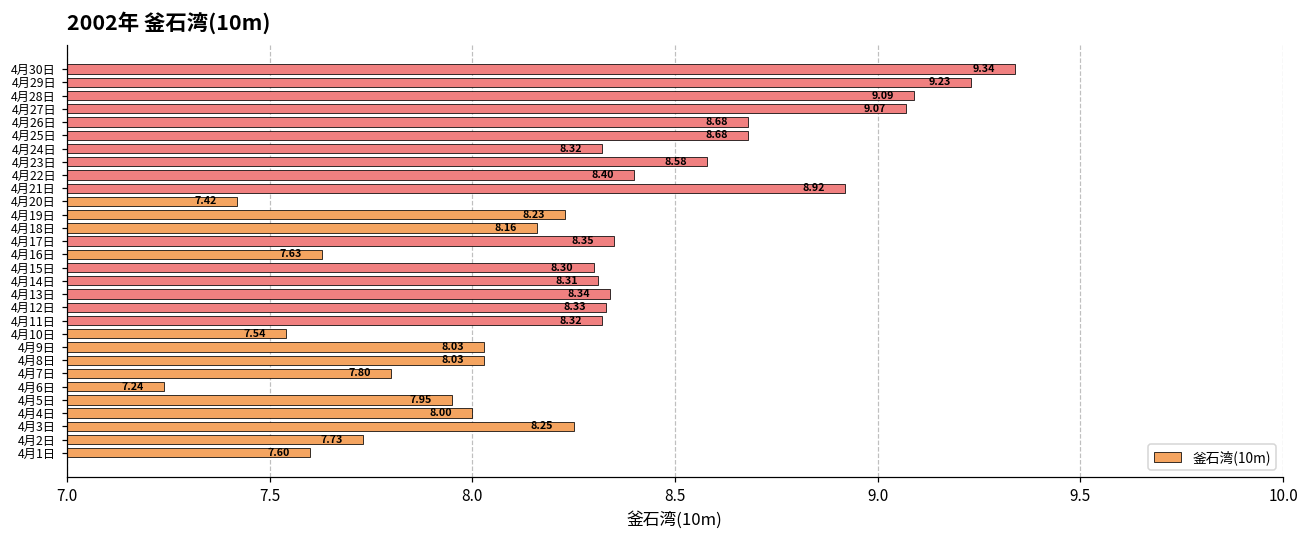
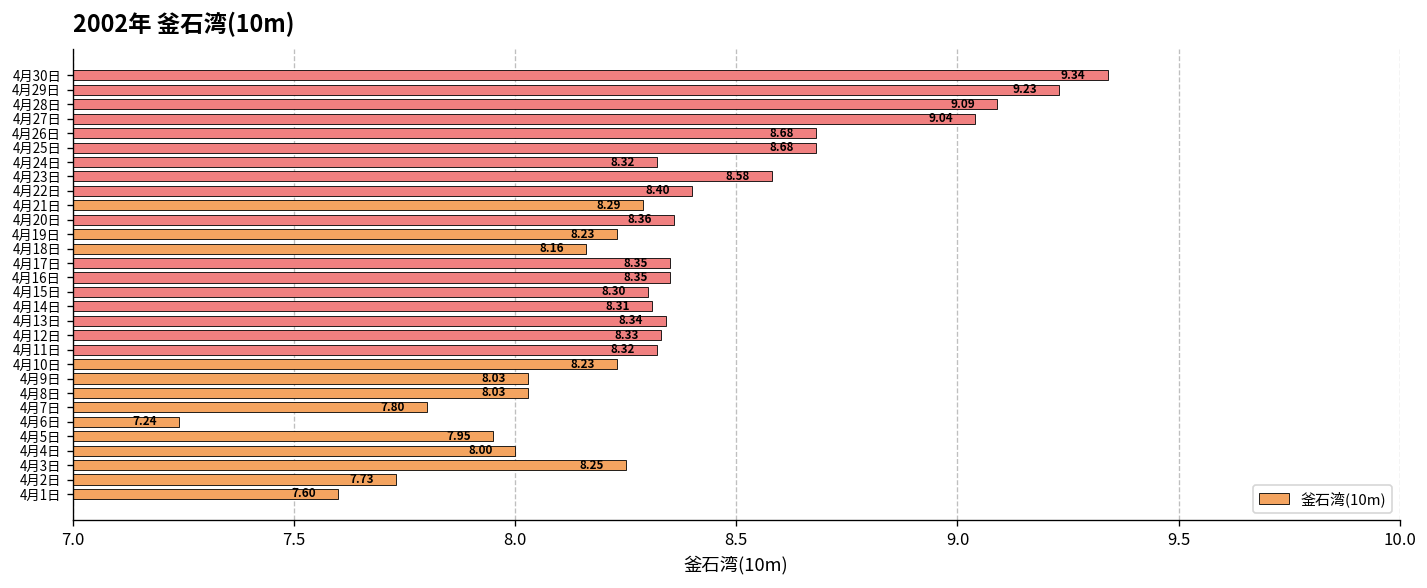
4月27日: 9.07 -> 9.04
4月21日: 8.92 -> 8.29
4月20日: 7.42 -> 8.36
4月16日: 7.63 -> 8.35
4月10日: 7.54 -> 8.23
